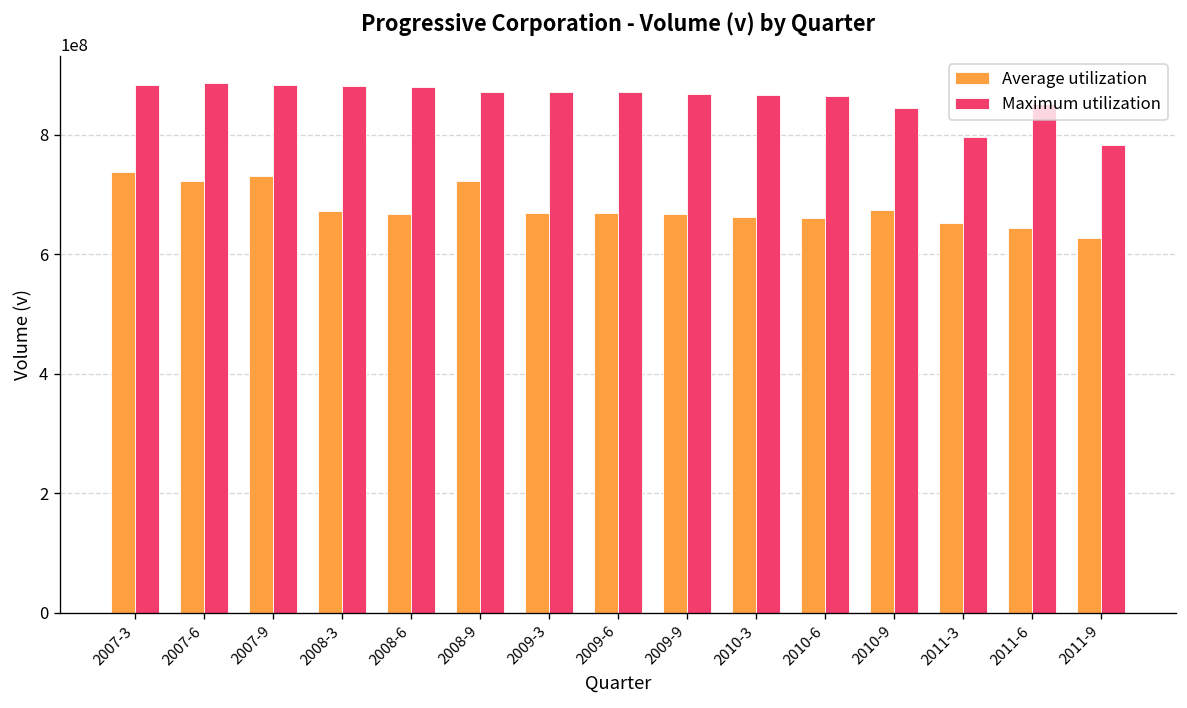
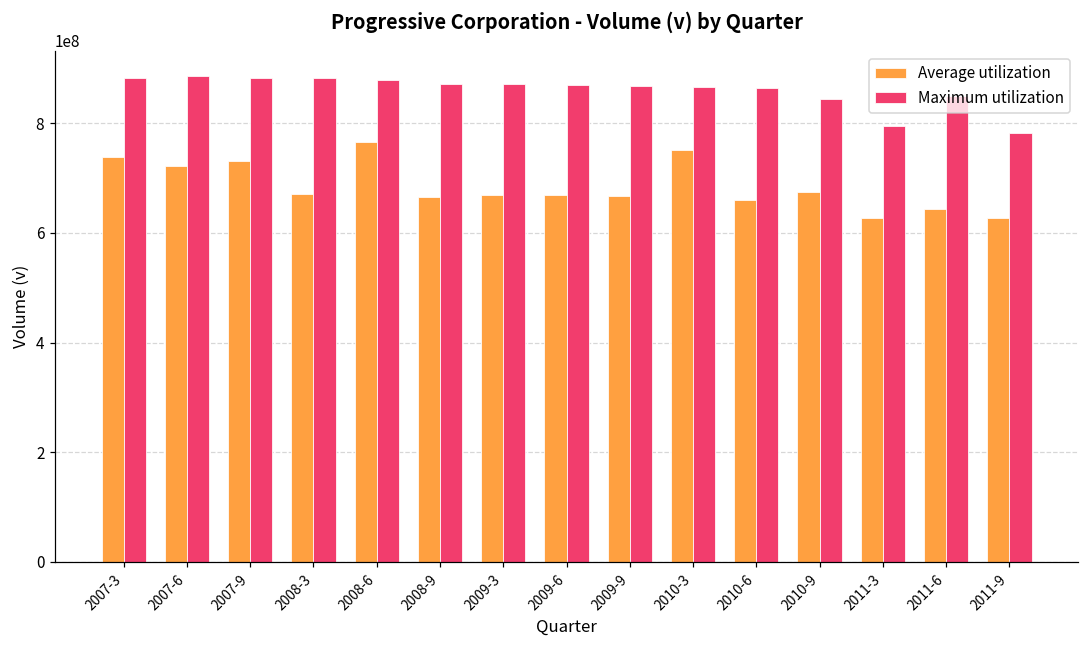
Average utilization, 2008-6: 670000000 -> 770000000
Average utilization, 2008-9: 720000000 -> 670000000
Average utilization, 2010-3: 660000000 -> 750000000
Average utilization, 2011-3: 650000000 -> 630000000
